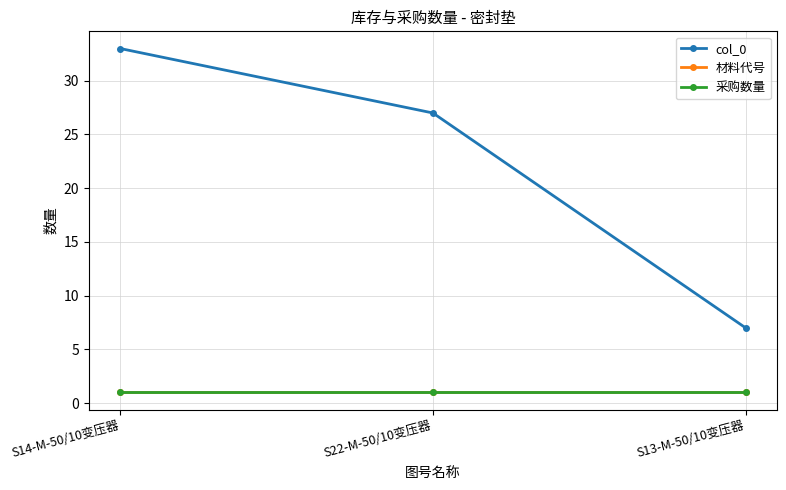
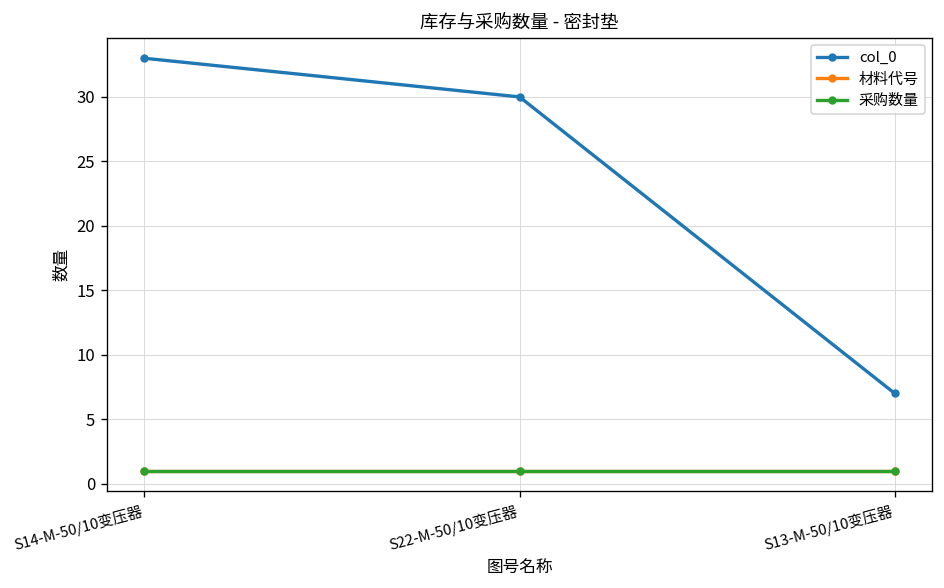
col_0, S22-M-50/10变压器: 27 -> 30
